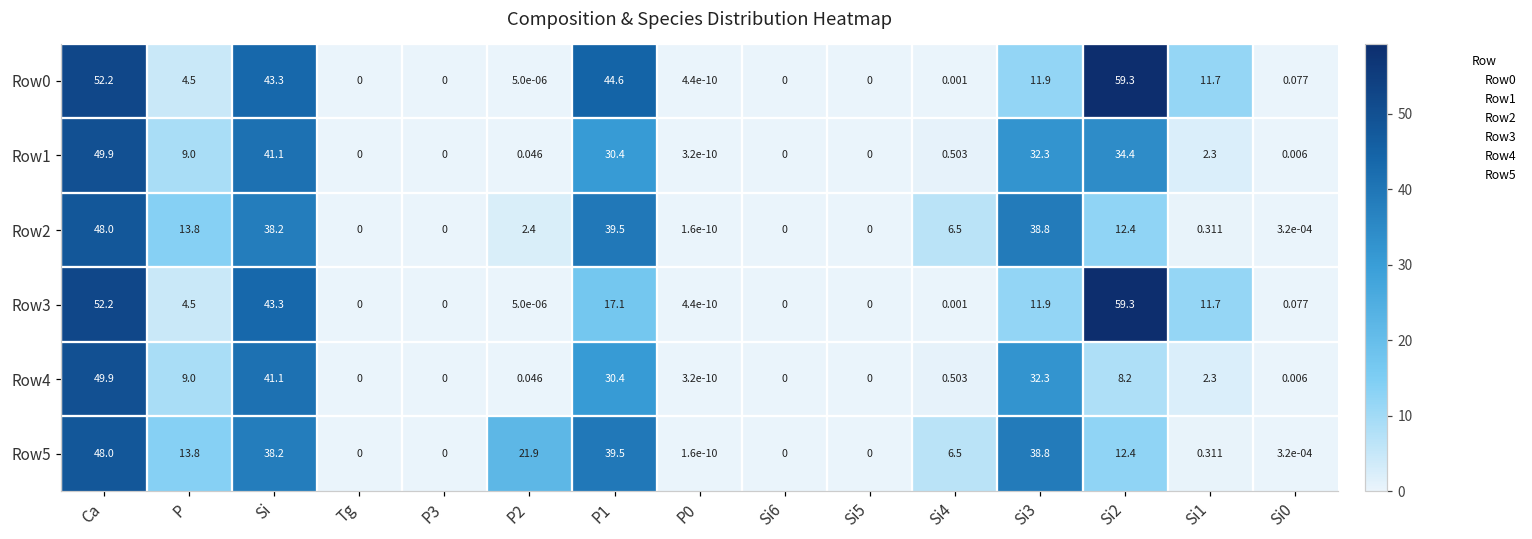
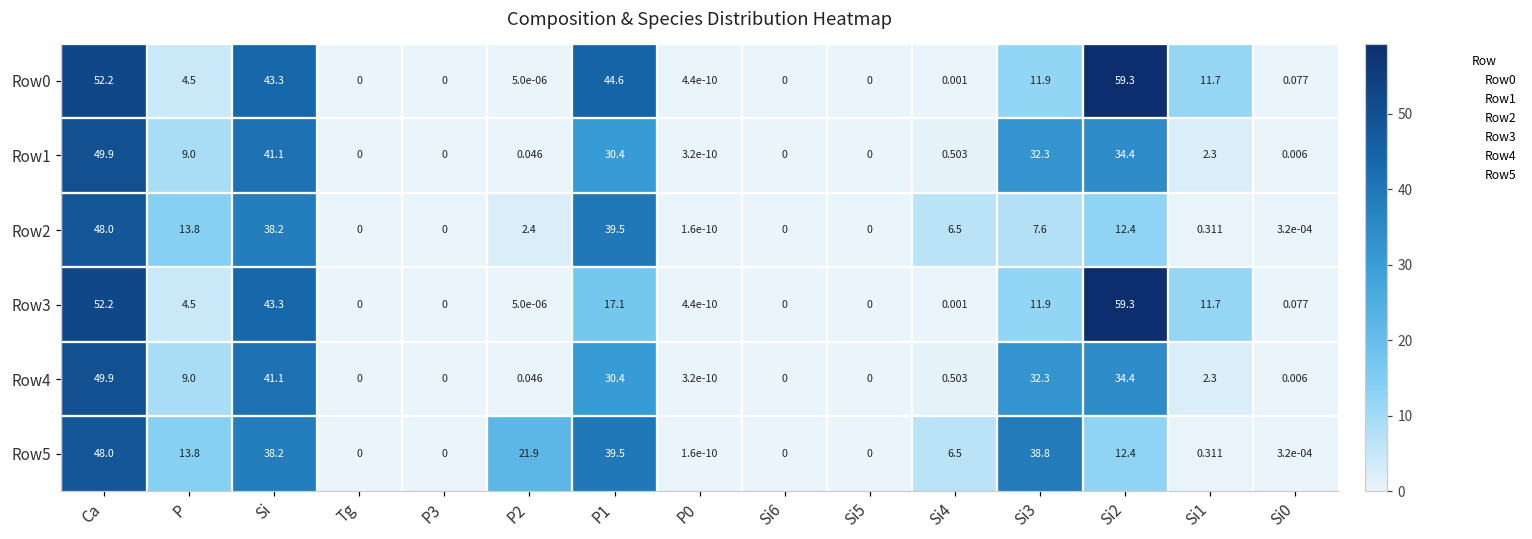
Row2, Si3: 38.8 -> 7.6
Row4, Si2: 8.2 -> 34.4
